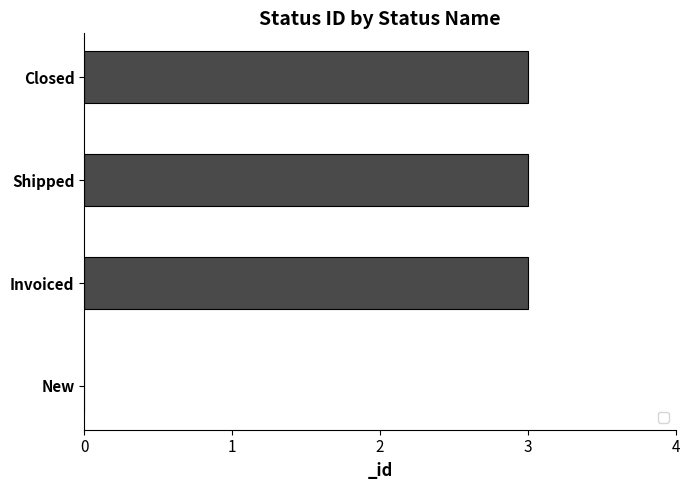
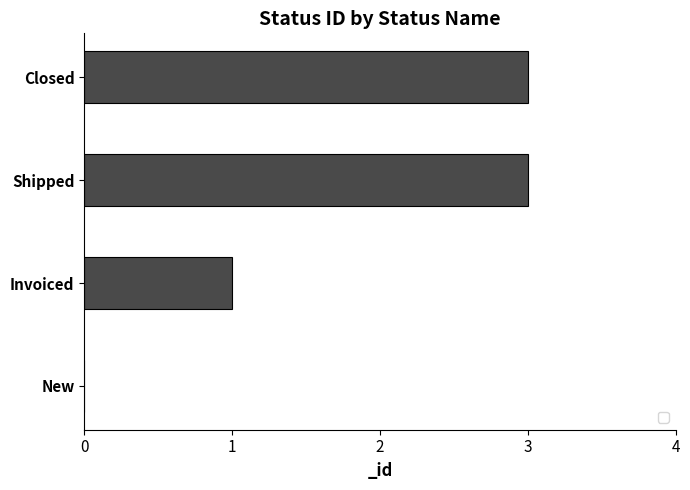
Invoiced: 3 -> 1
